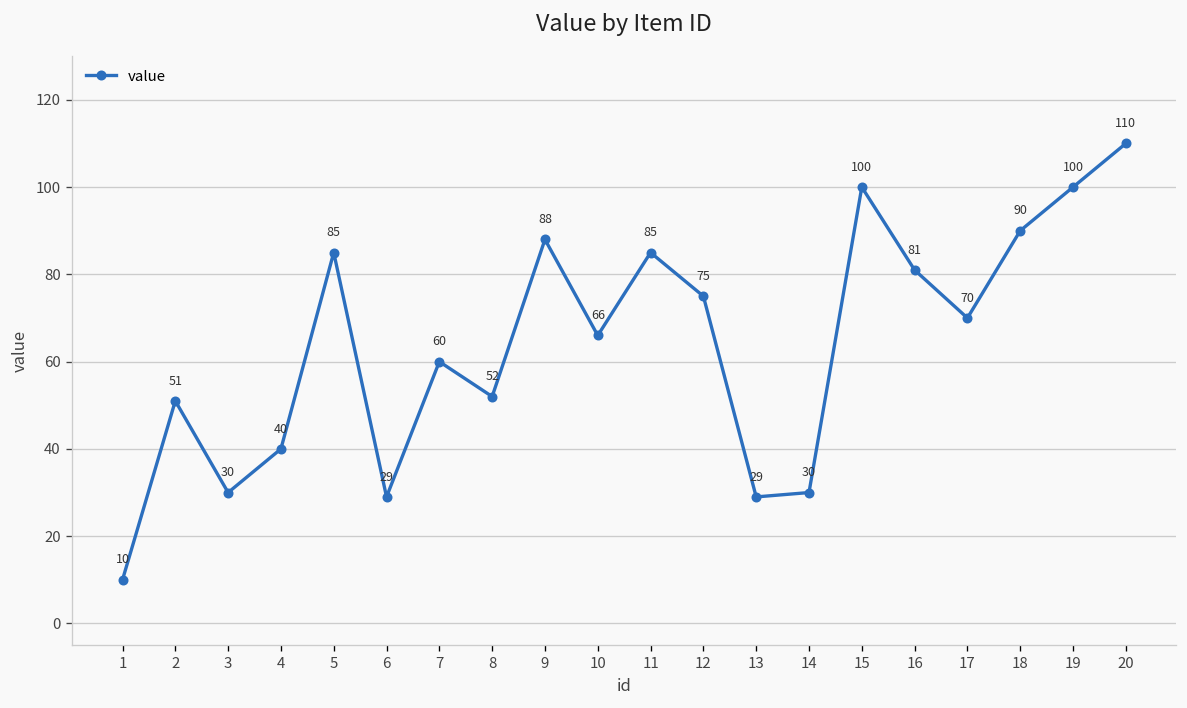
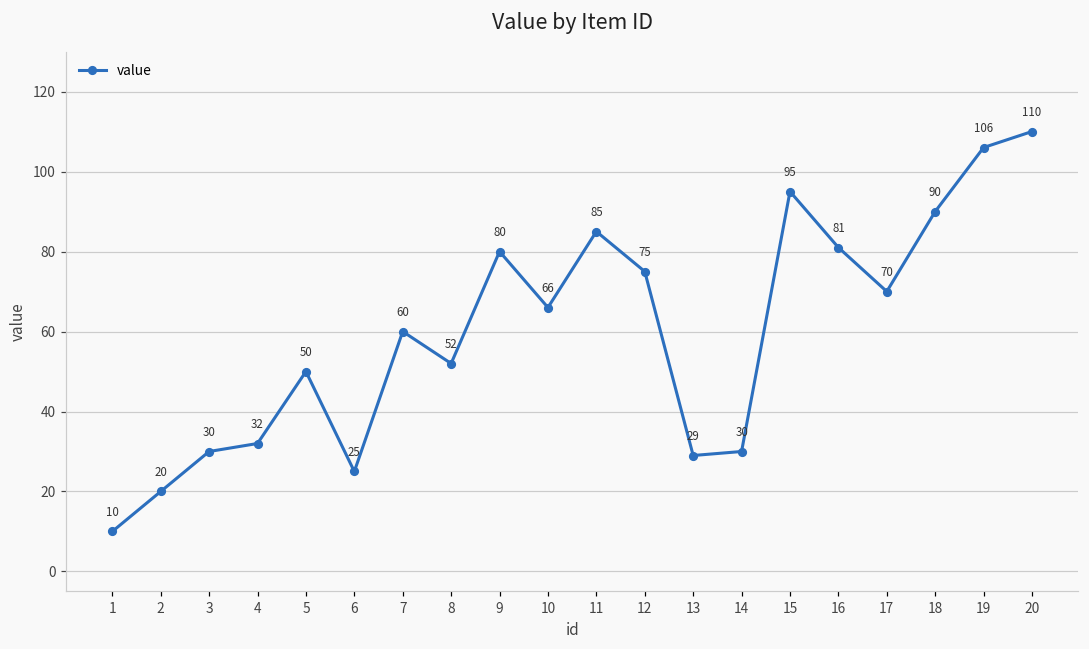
2: 51 -> 20
4: 40 -> 32
5: 85 -> 50
6: 29 -> 25
9: 88 -> 80
15: 100 -> 95
19: 100 -> 106
